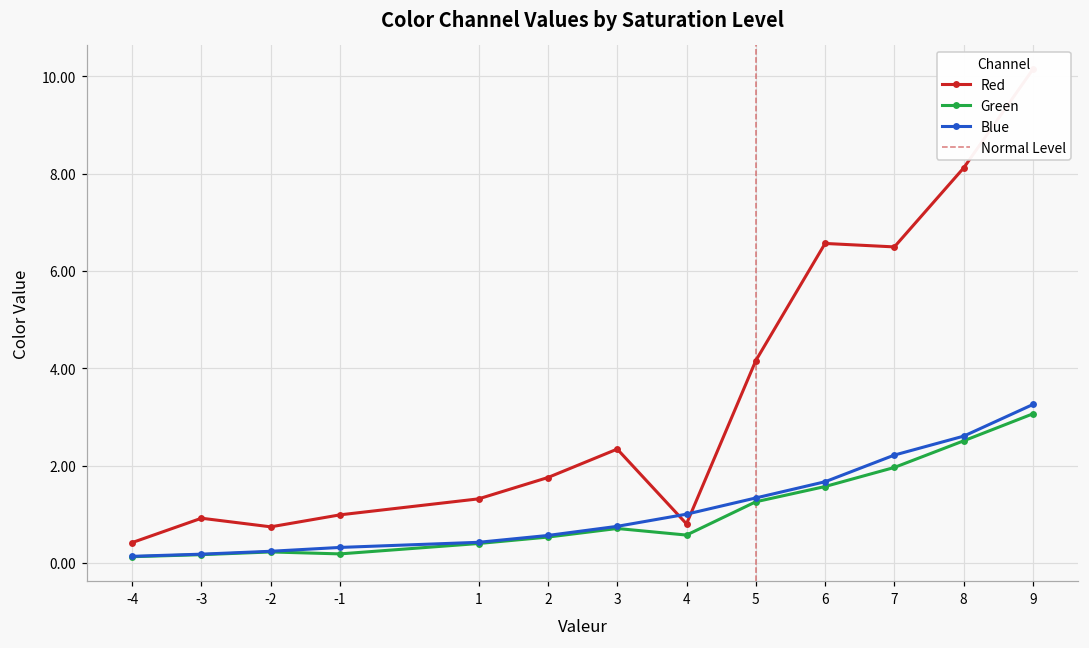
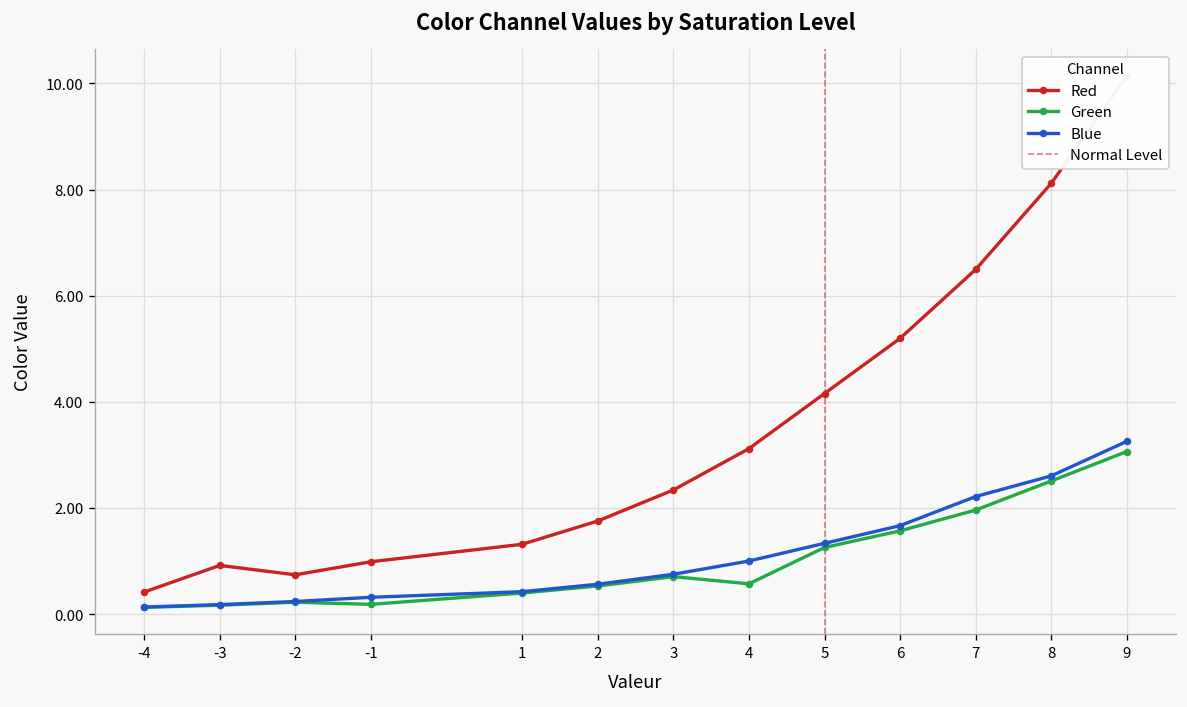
Red, 4: 0.8 -> 3.1
Red, 6: 6.6 -> 5.2
